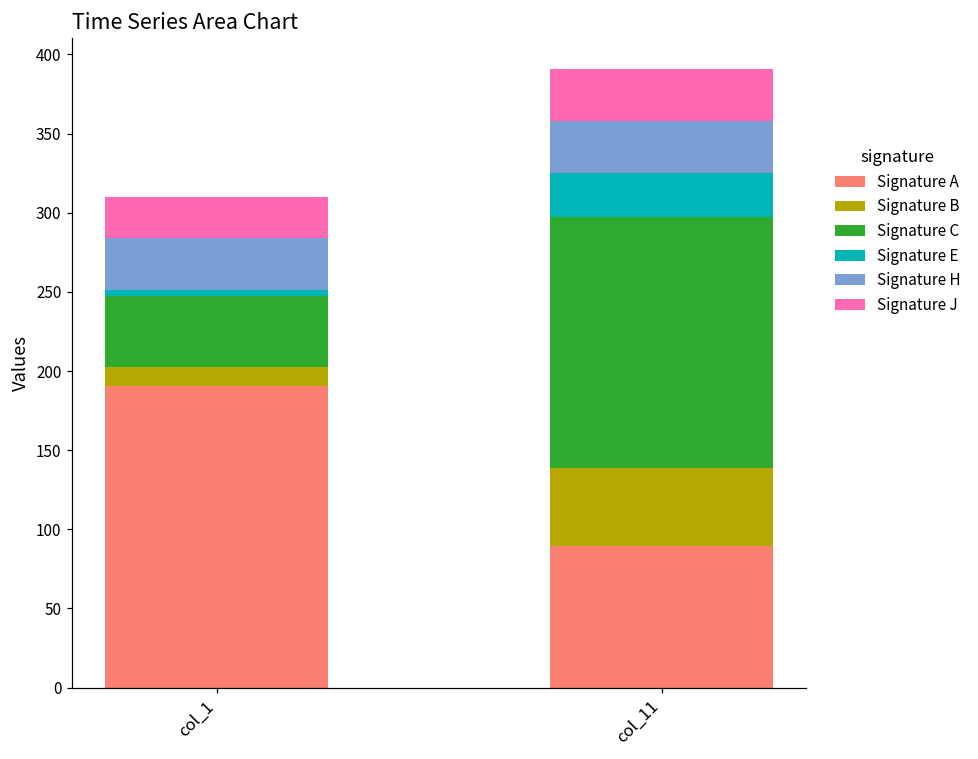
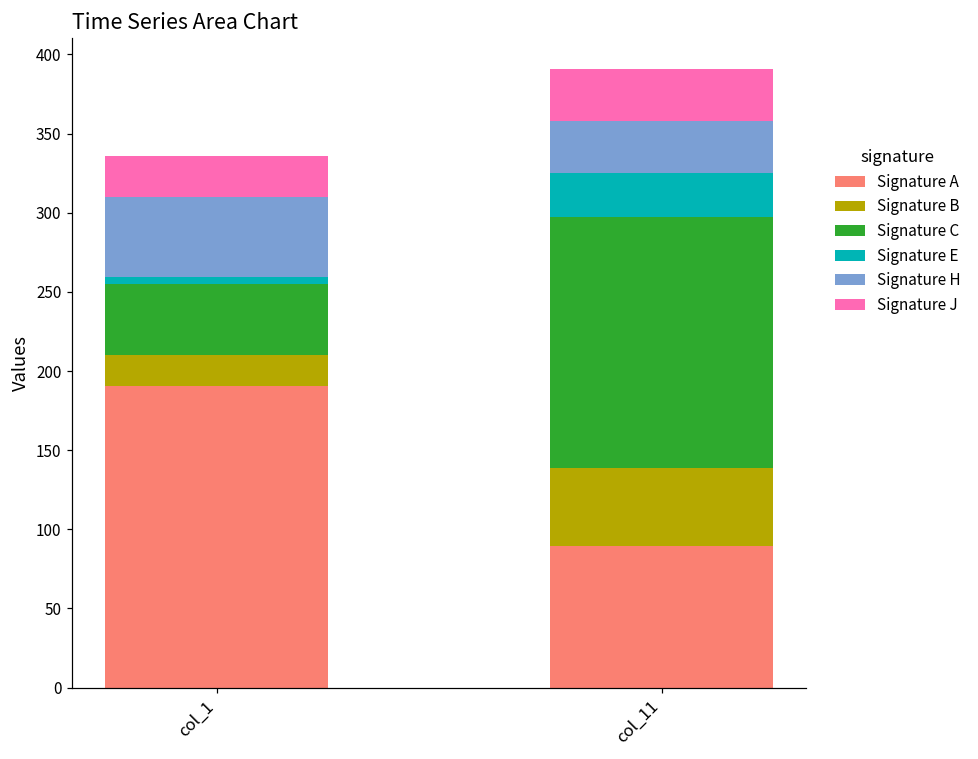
Signature B, col_1: 12 -> 20
Signature H, col_1: 33 -> 51
